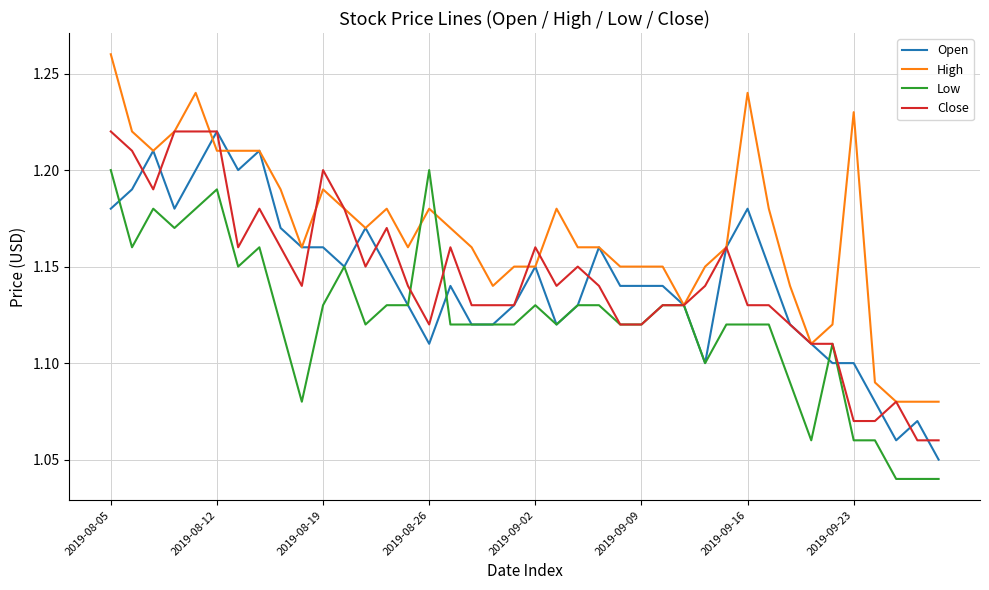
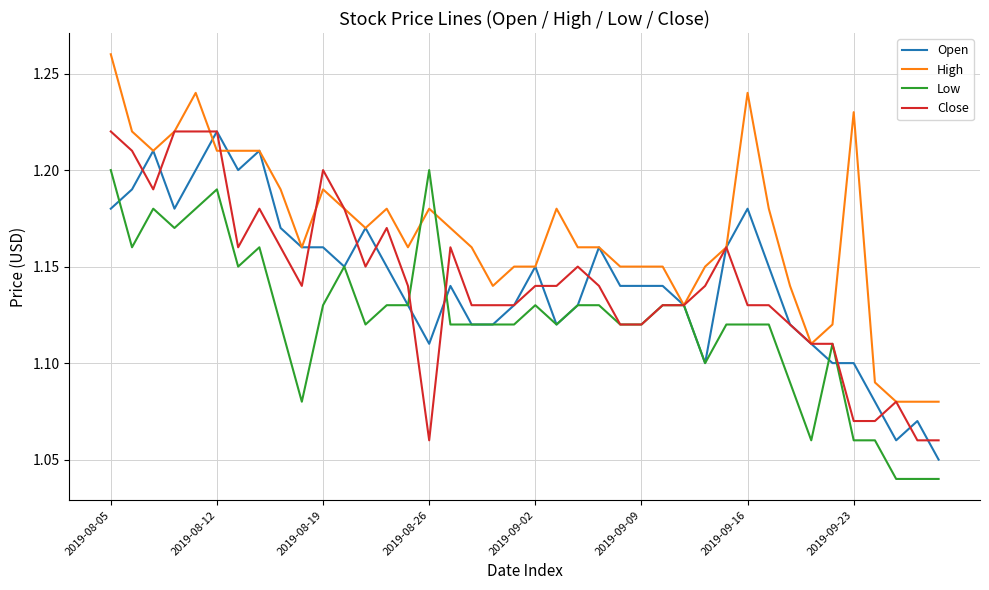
Close, 2019-08-26: 1.12 -> 1.06
Close, 2019-09-02: 1.16 -> 1.14
